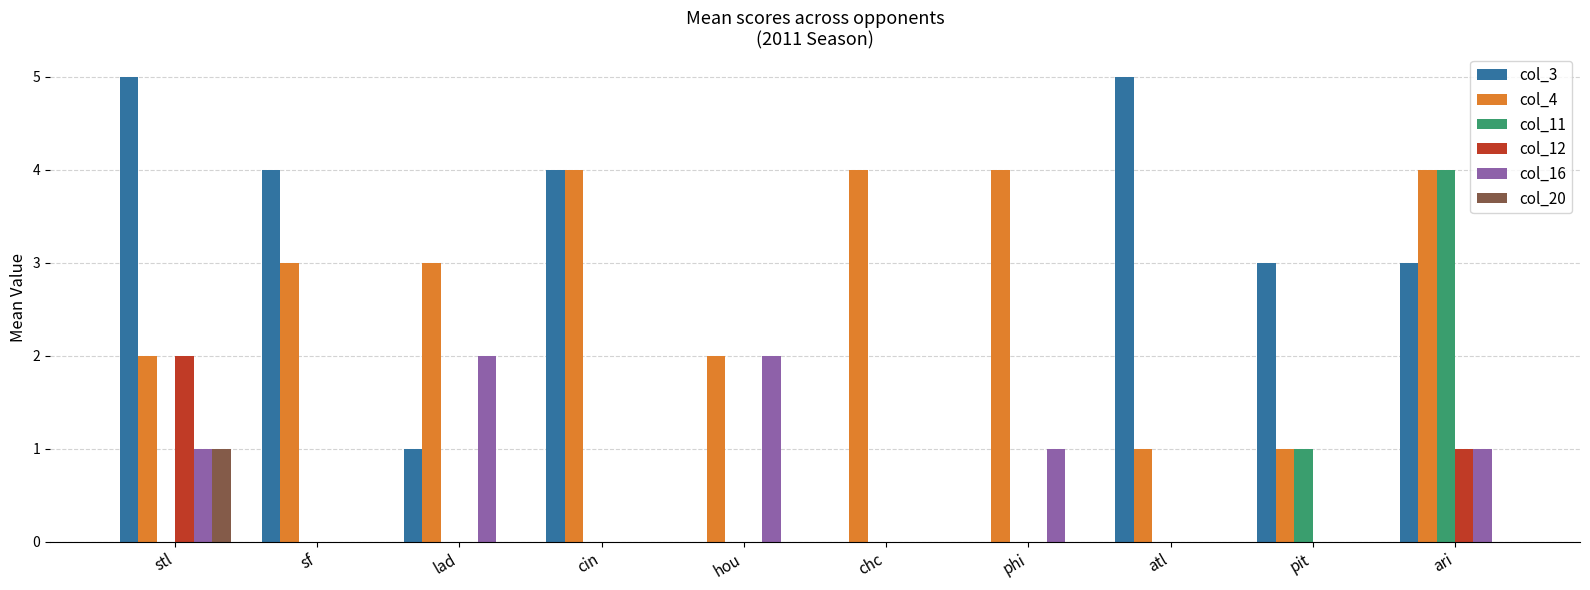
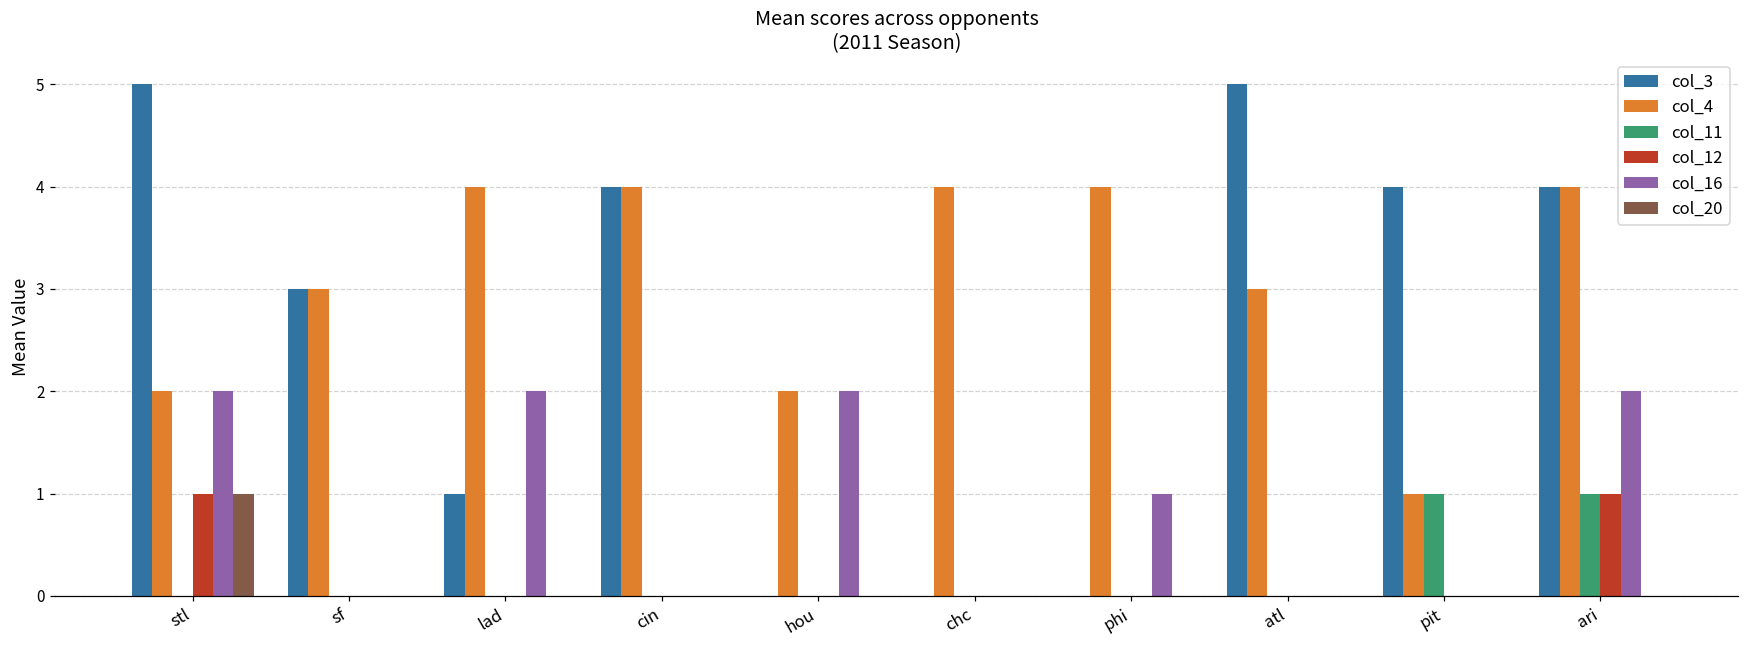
col_12, stl: 2 -> 1
col_16, stl: 1 -> 2
col_3, sf: 4 -> 3
col_4, lad: 3 -> 4
col_4, atl: 1 -> 3
col_3, pit: 3 -> 4
col_3, ari: 3 -> 4
col_11, ari: 4 -> 1
col_16, ari: 1 -> 2
